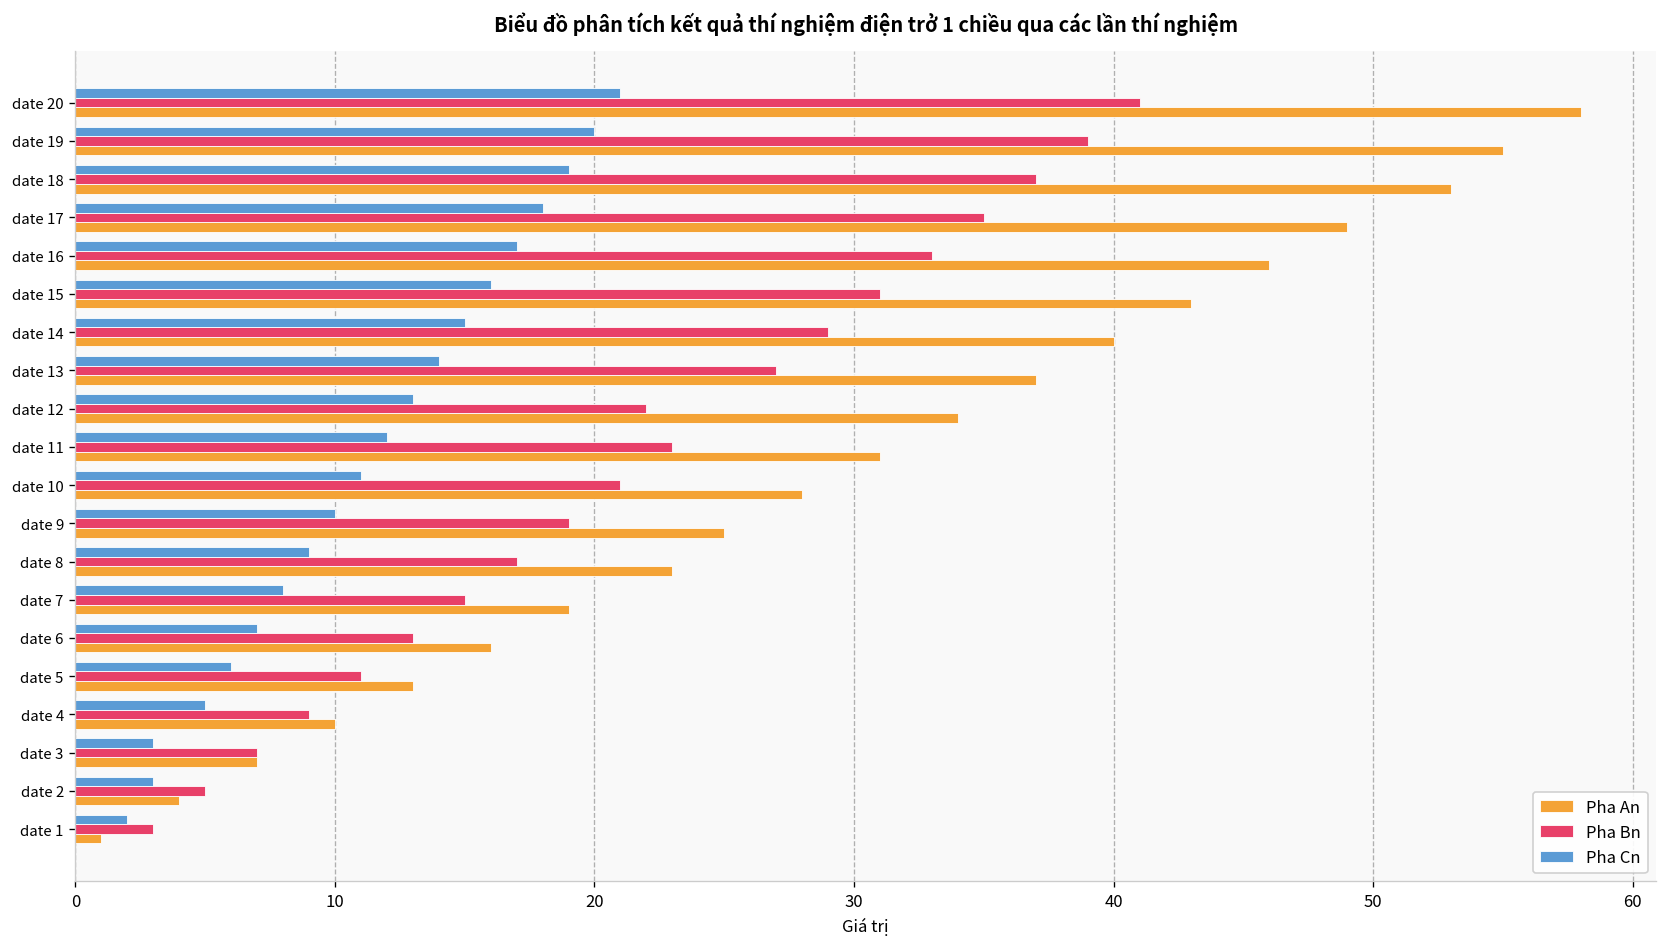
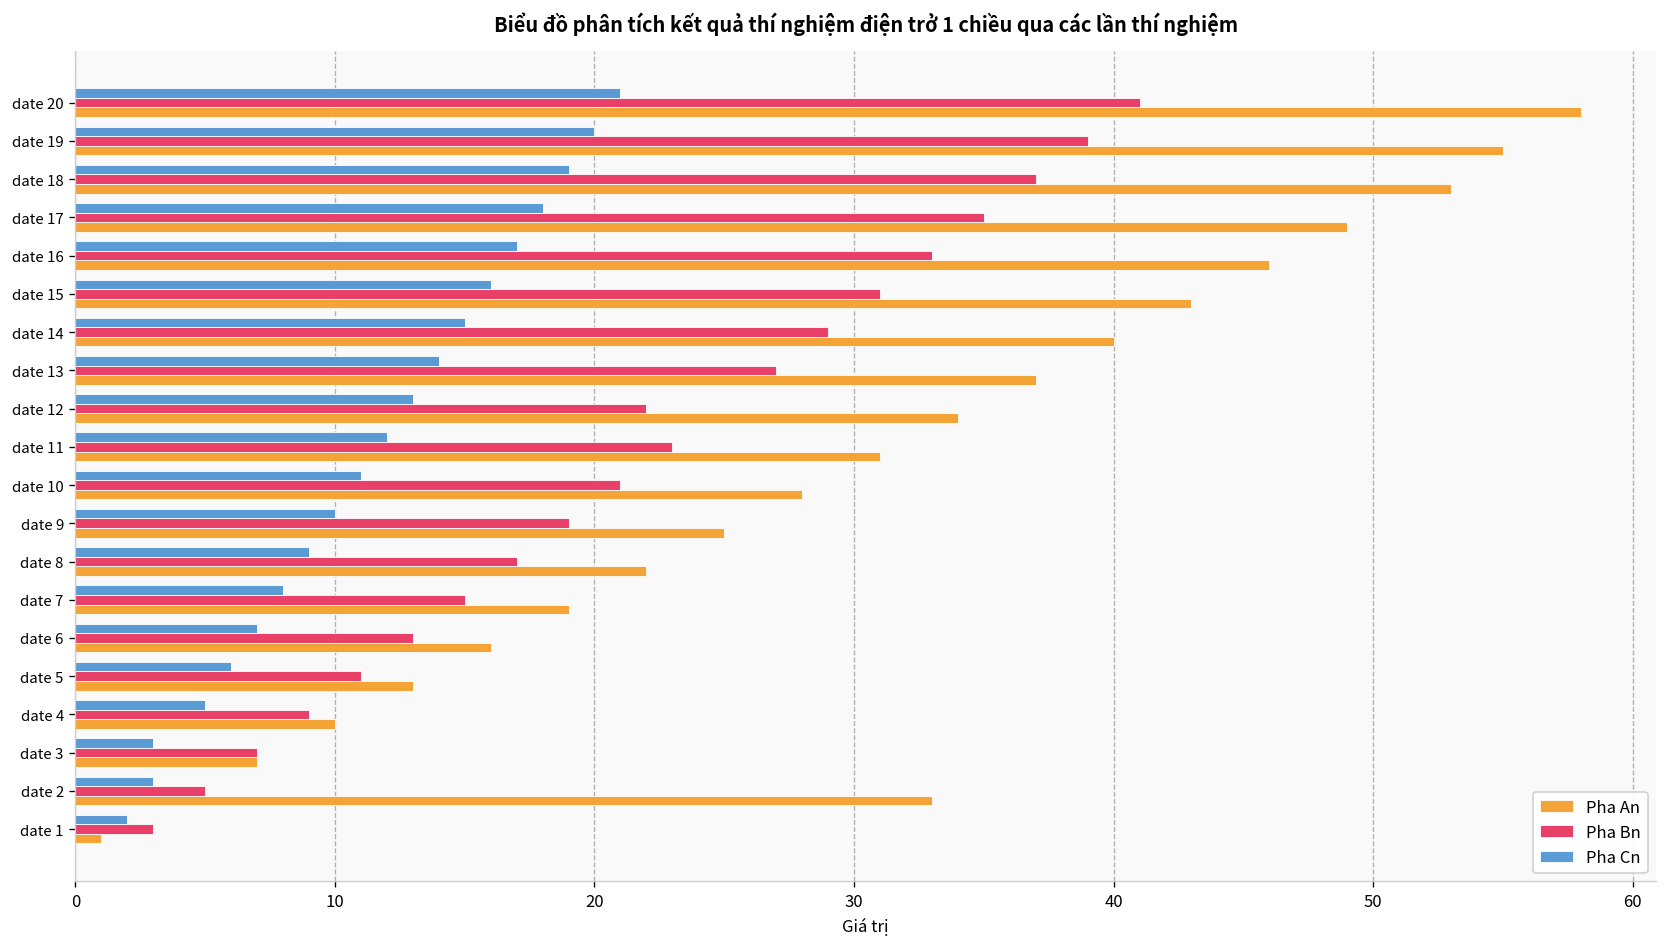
Pha An, date 8: 23 -> 22
Pha An, date 2: 4 -> 33
